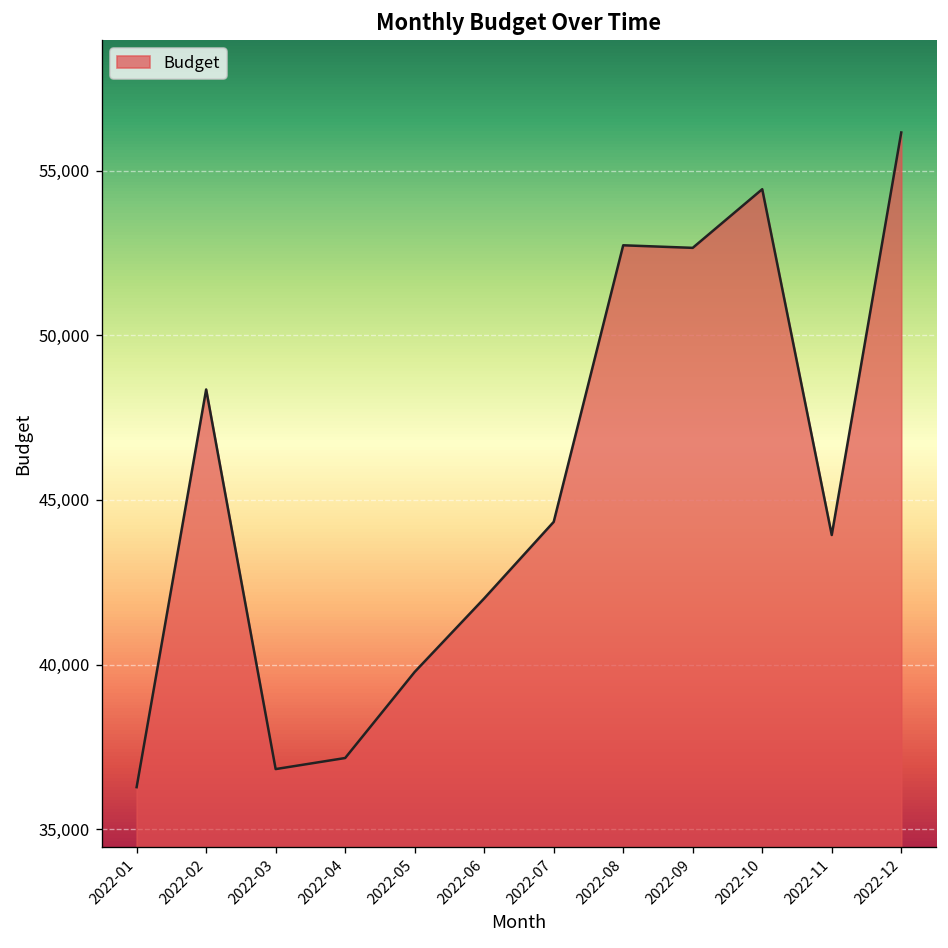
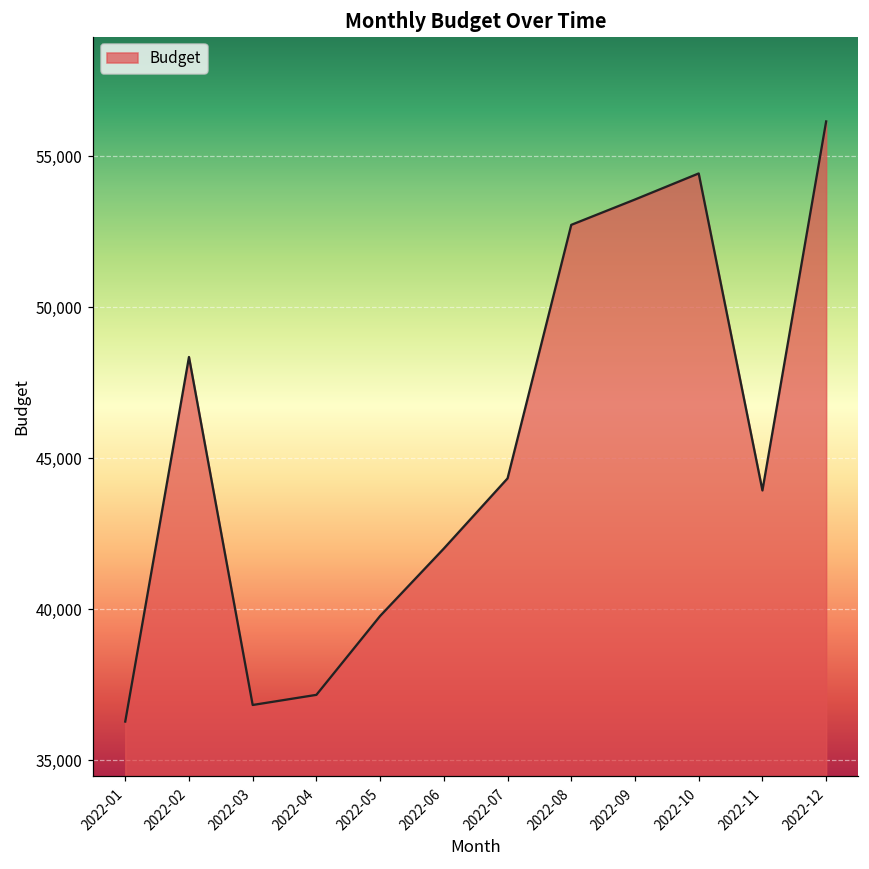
2022-09: 52,700 -> 53,600
